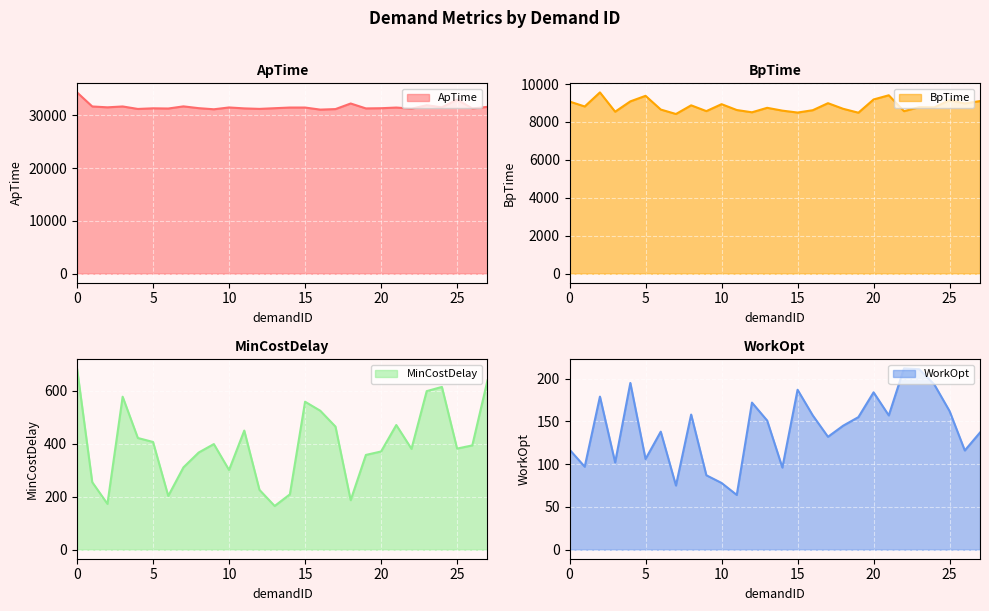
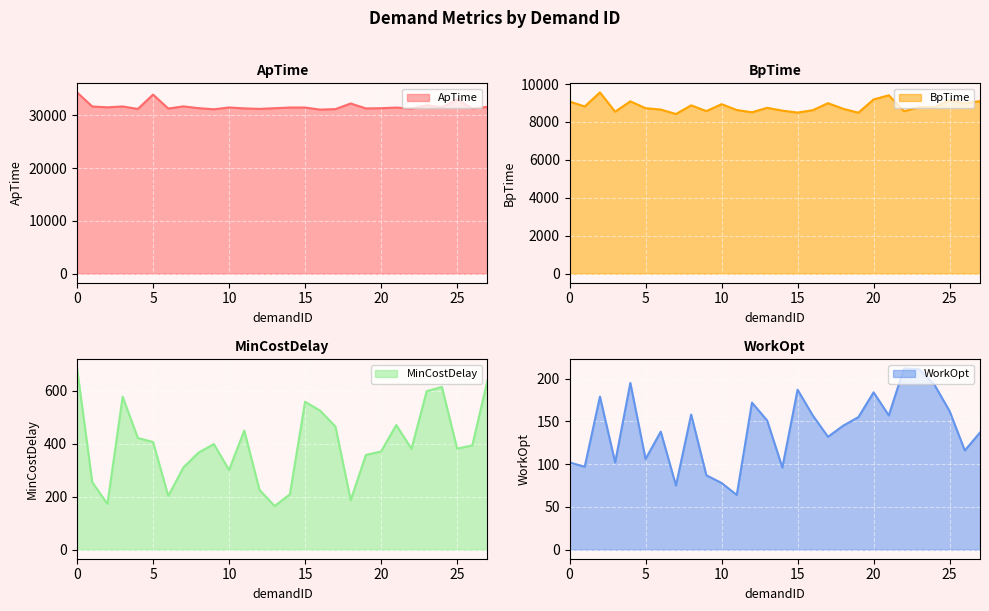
ApTime, 5: 31000 -> 34000
BpTime, 5: 9400 -> 8700
WorkOpt, 0: 120 -> 100
